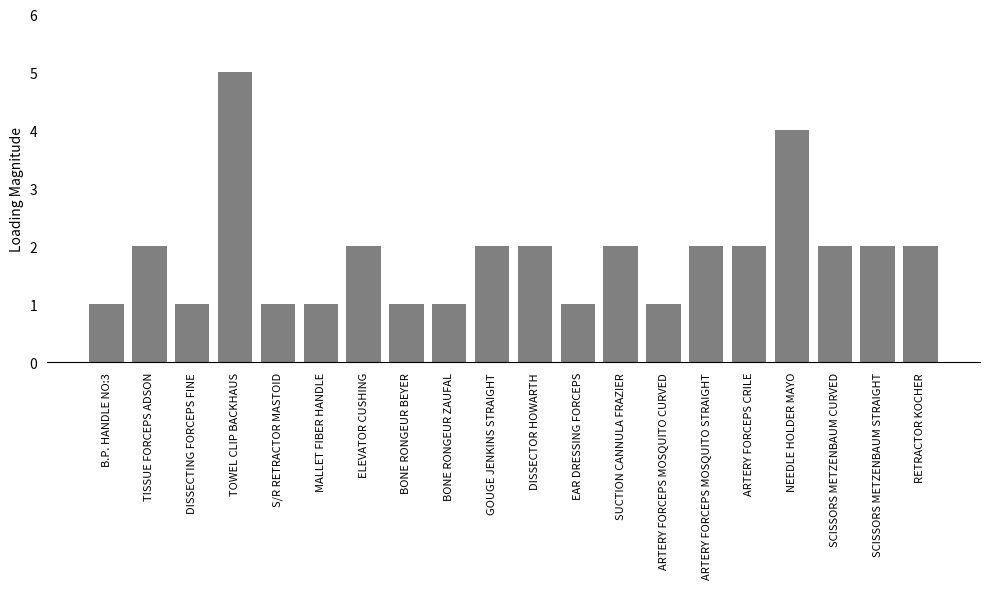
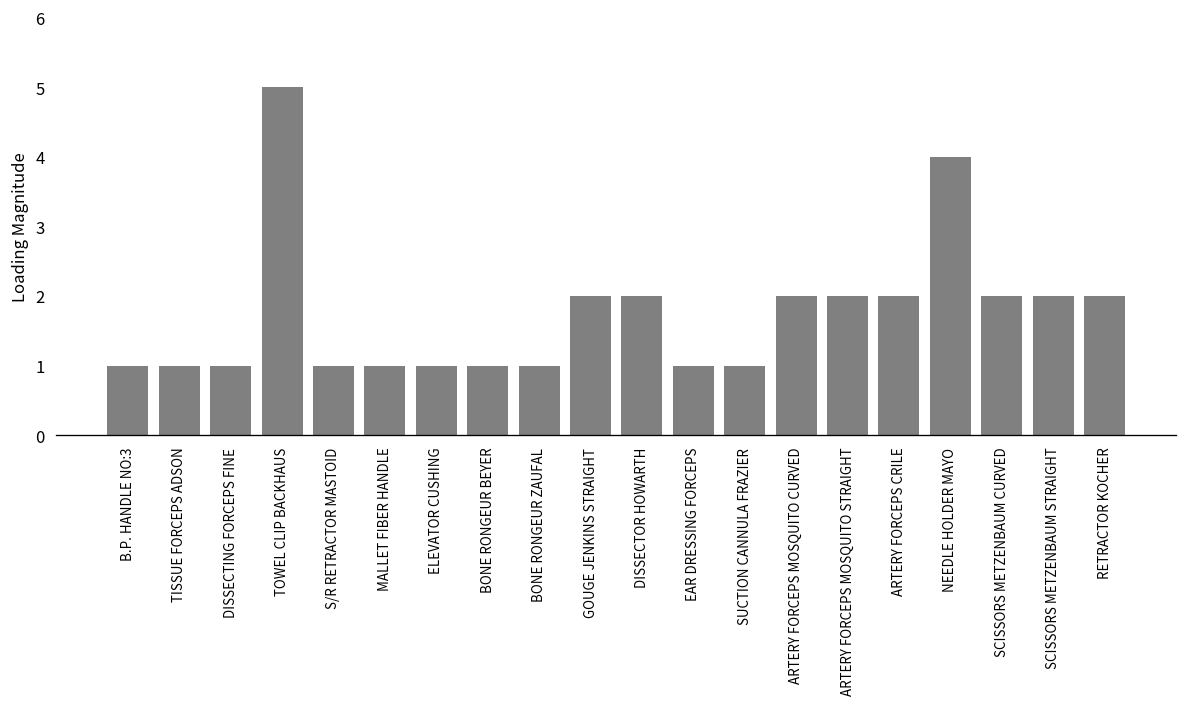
TISSUE FORCEPS ADSON: 2 -> 1
ELEVATOR CUSHING: 2 -> 1
SUCTION CANNULA FRAZIER: 2 -> 1
ARTERY FORCEPS MOSQUITO CURVED: 1 -> 2
